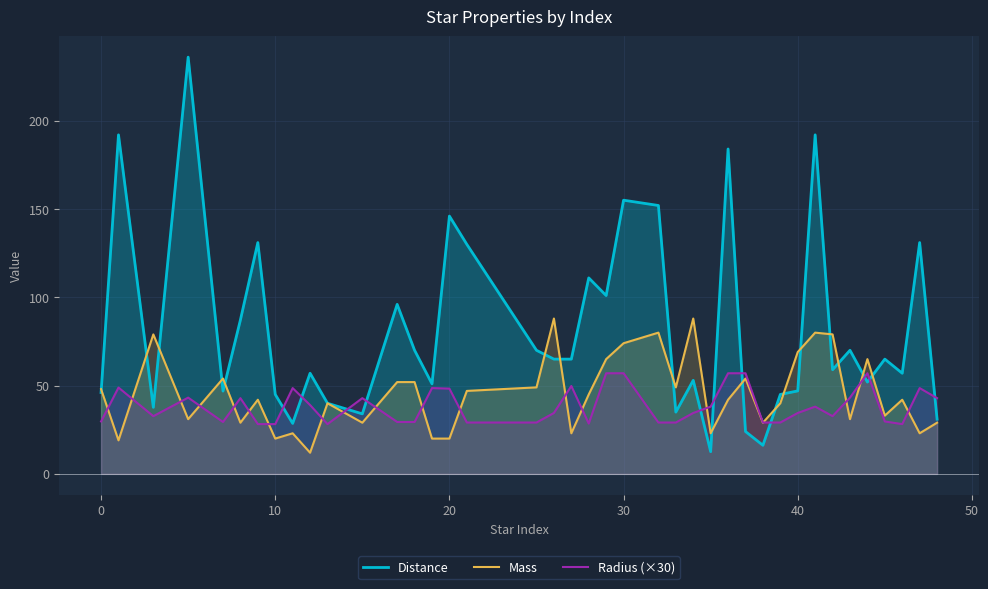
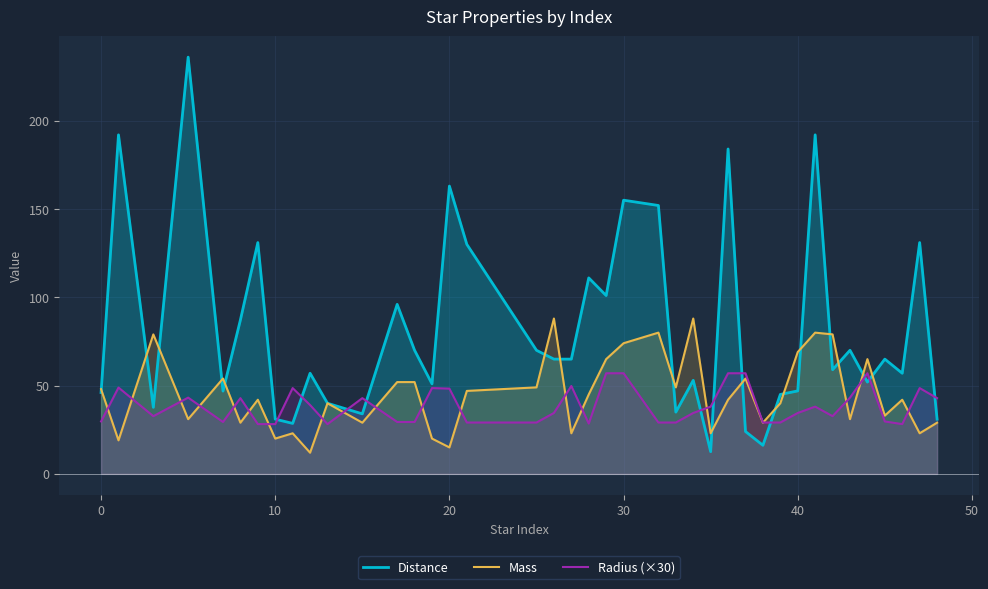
Distance, 10: 45 -> 31
Distance, 20: 146 -> 163
Mass, 20: 20 -> 15
